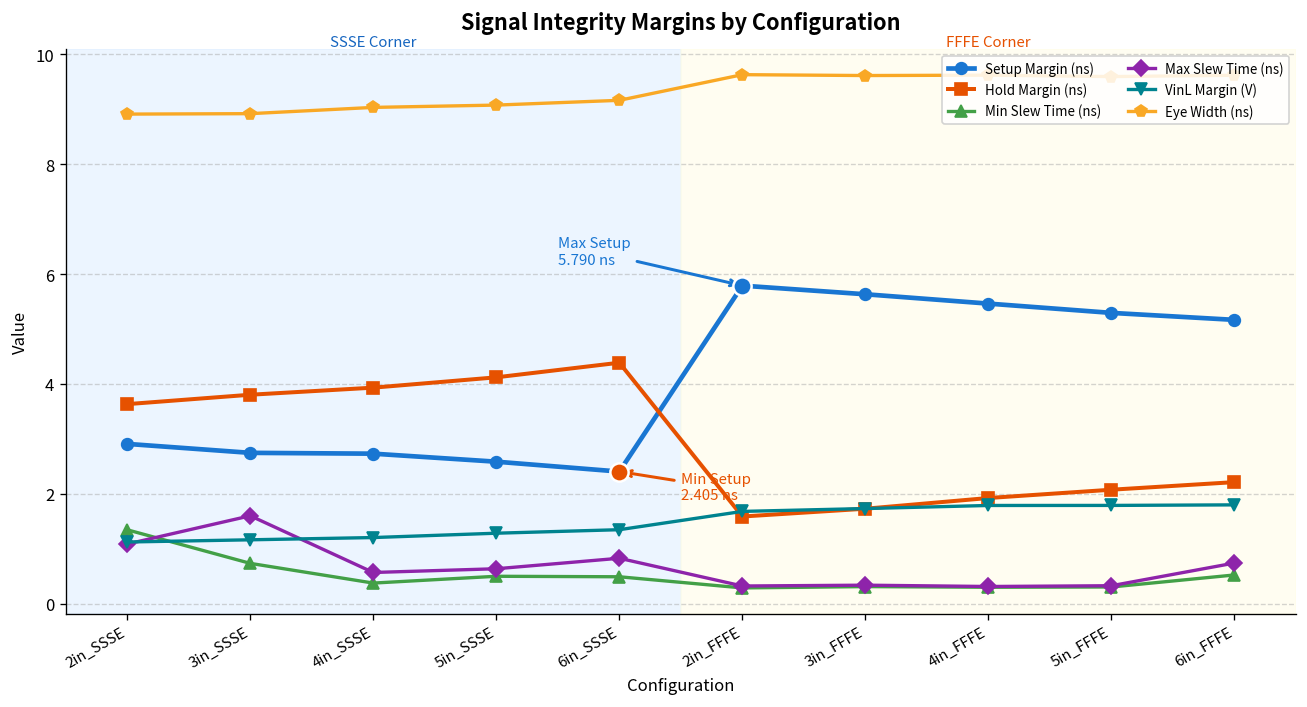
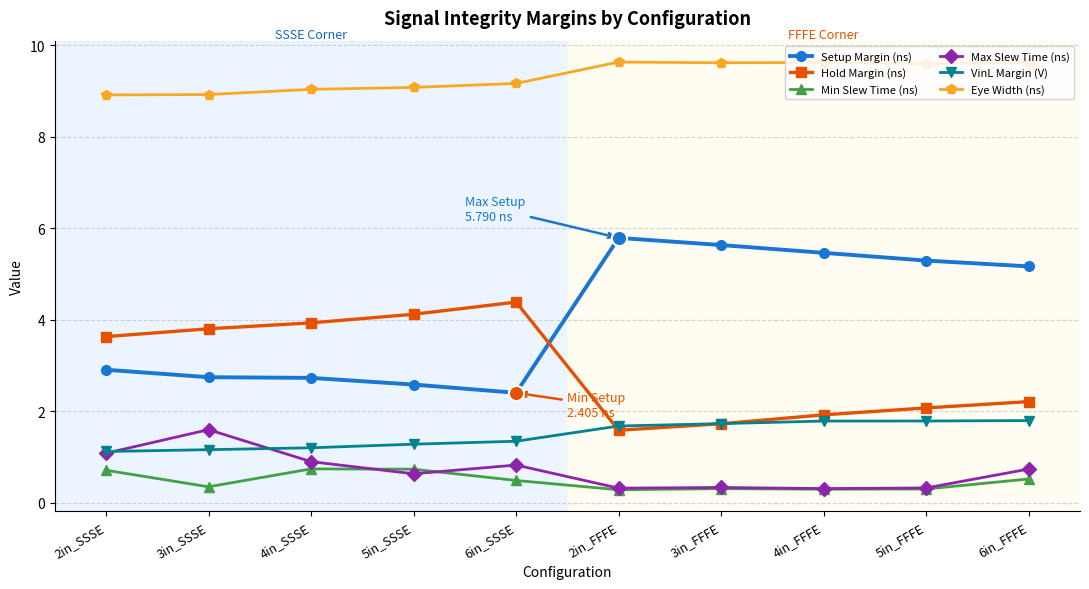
Min Slew Time (ns), 2in_SSSE: 1.3 -> 0.7
Min Slew Time (ns), 3in_SSSE: 0.7 -> 0.4
Min Slew Time (ns), 4in_SSSE: 0.4 -> 0.7
Max Slew Time (ns), 4in_SSSE: 0.6 -> 0.9
Min Slew Time (ns), 5in_SSSE: 0.5 -> 0.7
